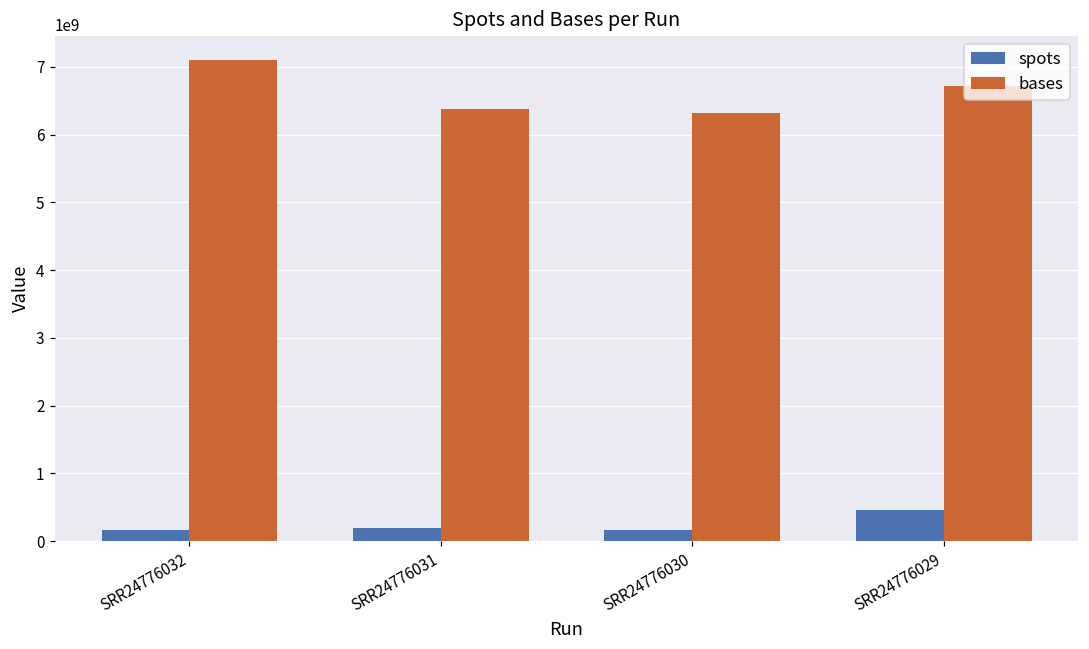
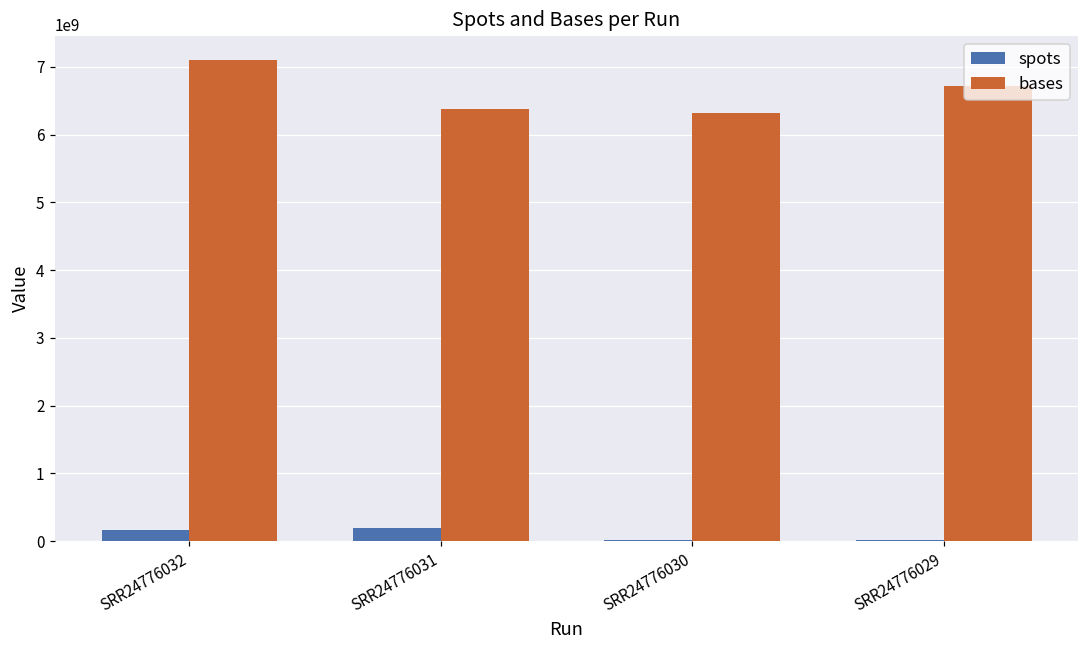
spots, SRR24776030: 200000000 -> 0
spots, SRR24776029: 500000000 -> 0
